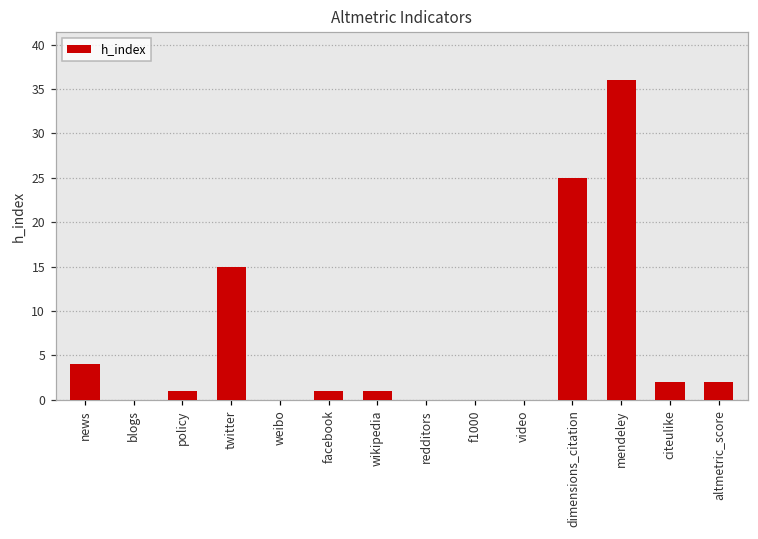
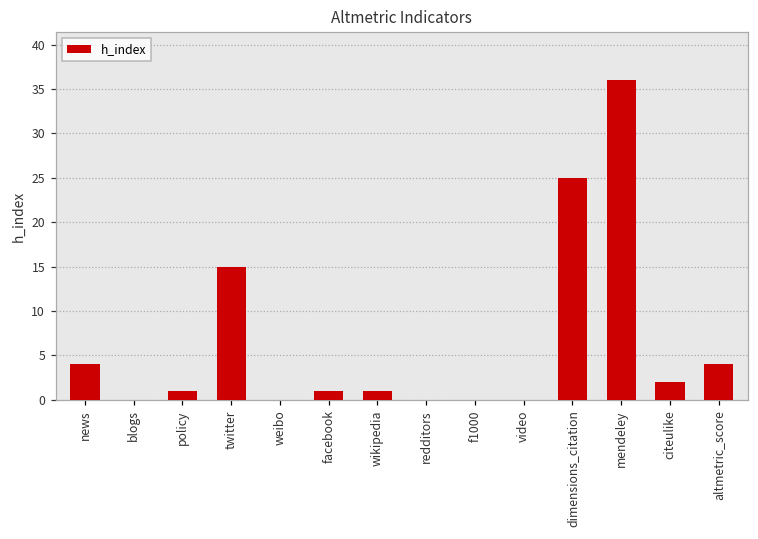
altmetric_score: 2 -> 4
